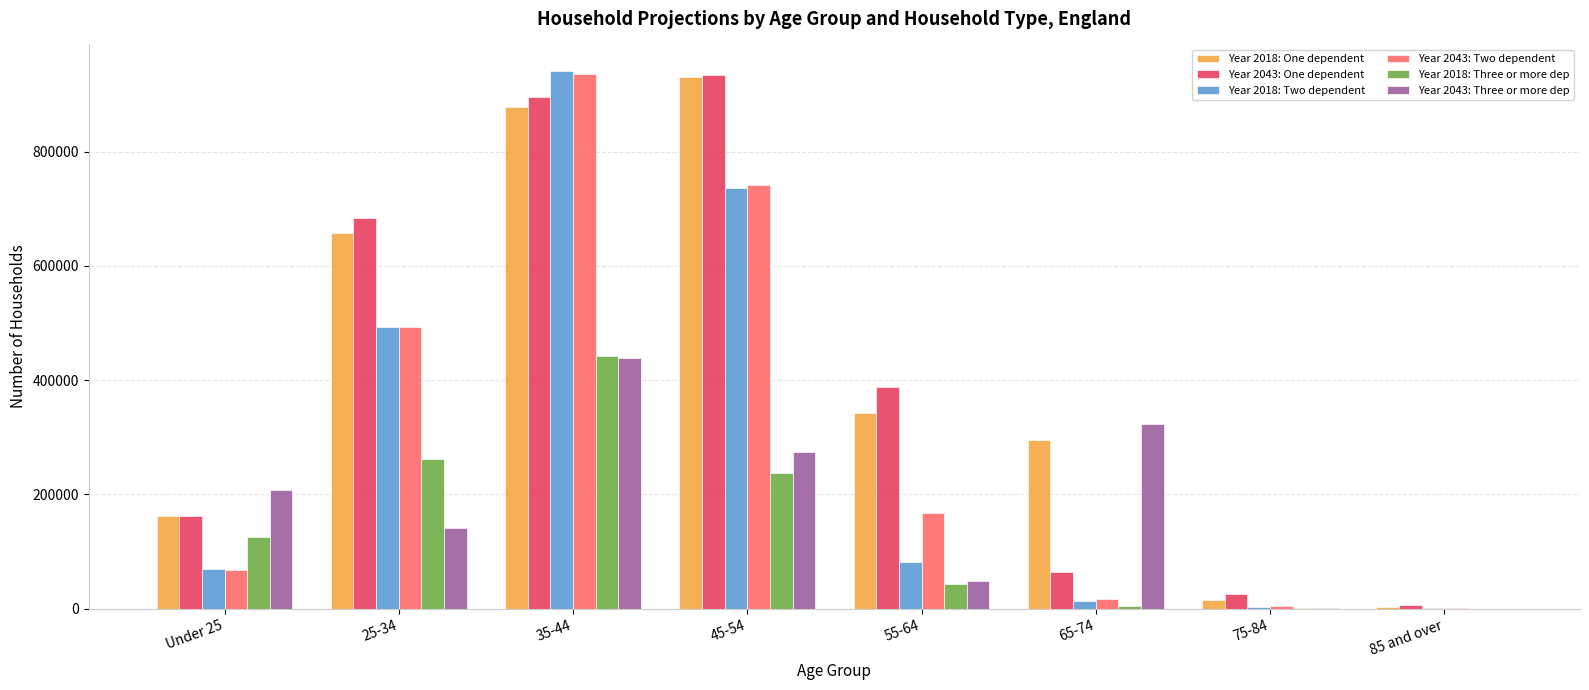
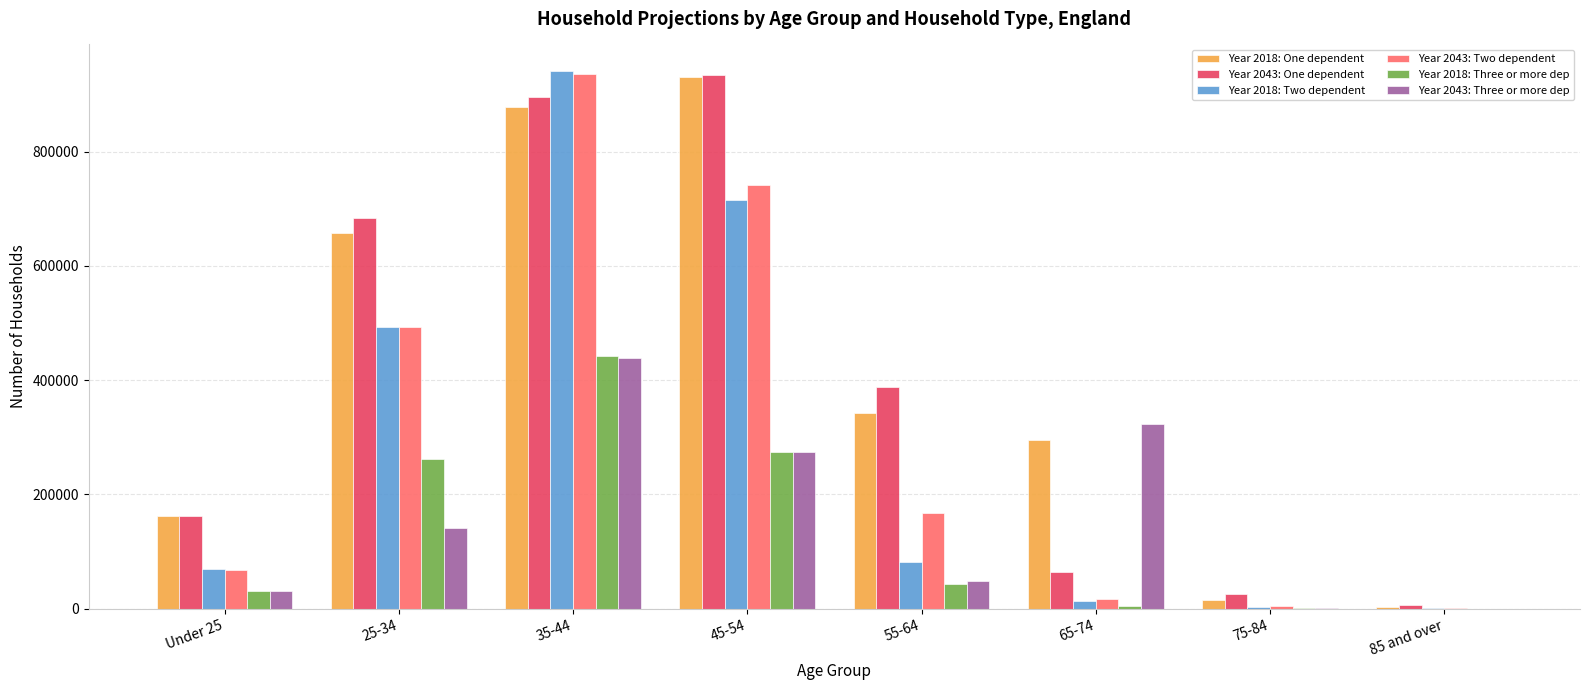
Year 2018: Three or more dep, Under 25: 130000 -> 30000
Year 2043: Three or more dep, Under 25: 210000 -> 30000
Year 2018: Two dependent, 45-54: 740000 -> 720000
Year 2018: Three or more dep, 45-54: 240000 -> 270000
